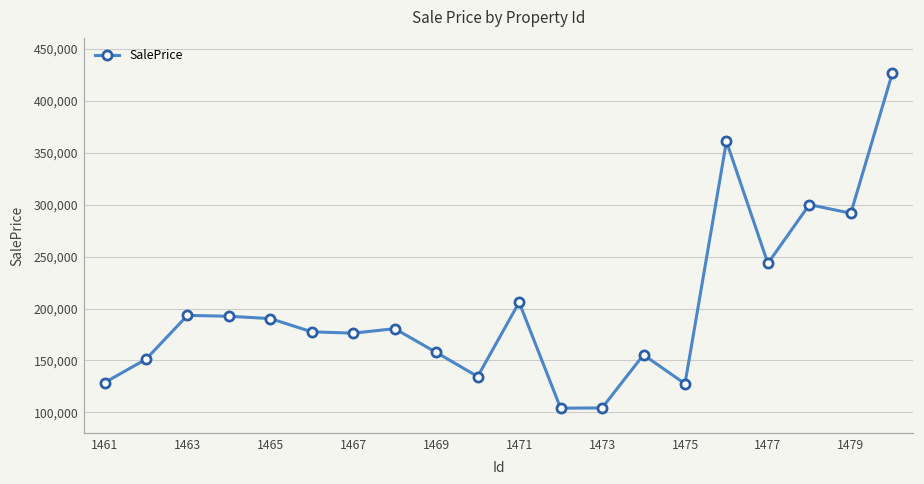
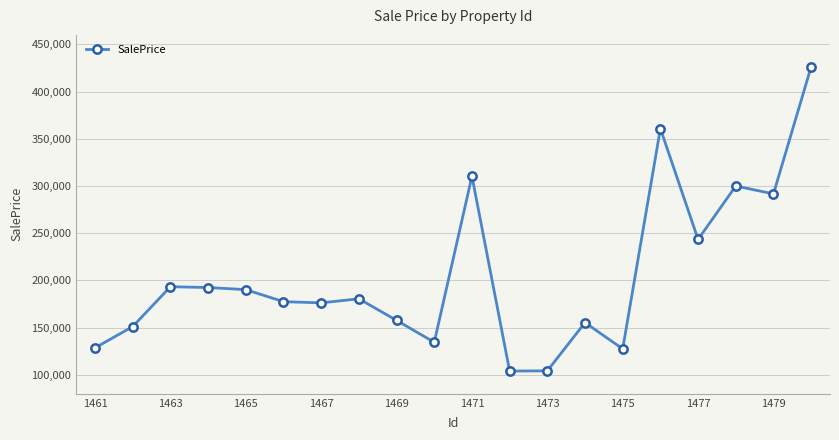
1471: 210,000 -> 310,000
